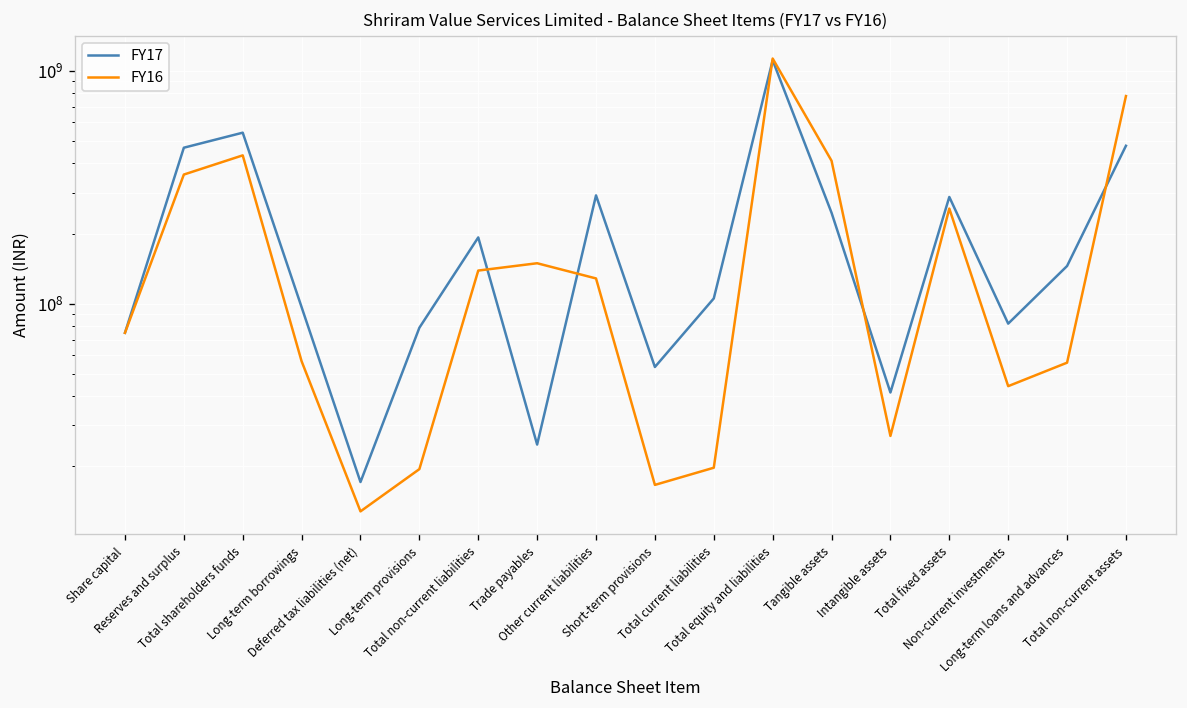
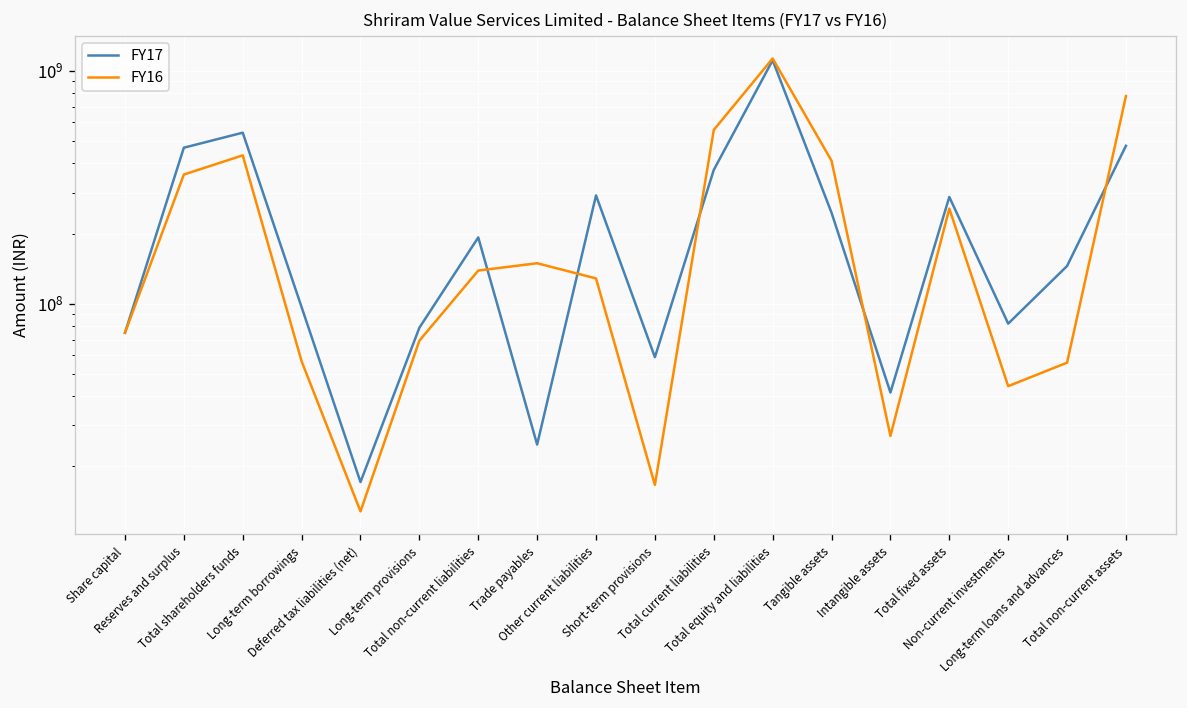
FY16, Long-term provisions: 19000000 -> 69000000
FY17, Short-term provisions: 53000000 -> 59000000
FY17, Total current liabilities: 110000000 -> 380000000
FY16, Total current liabilities: 20000000 -> 560000000
